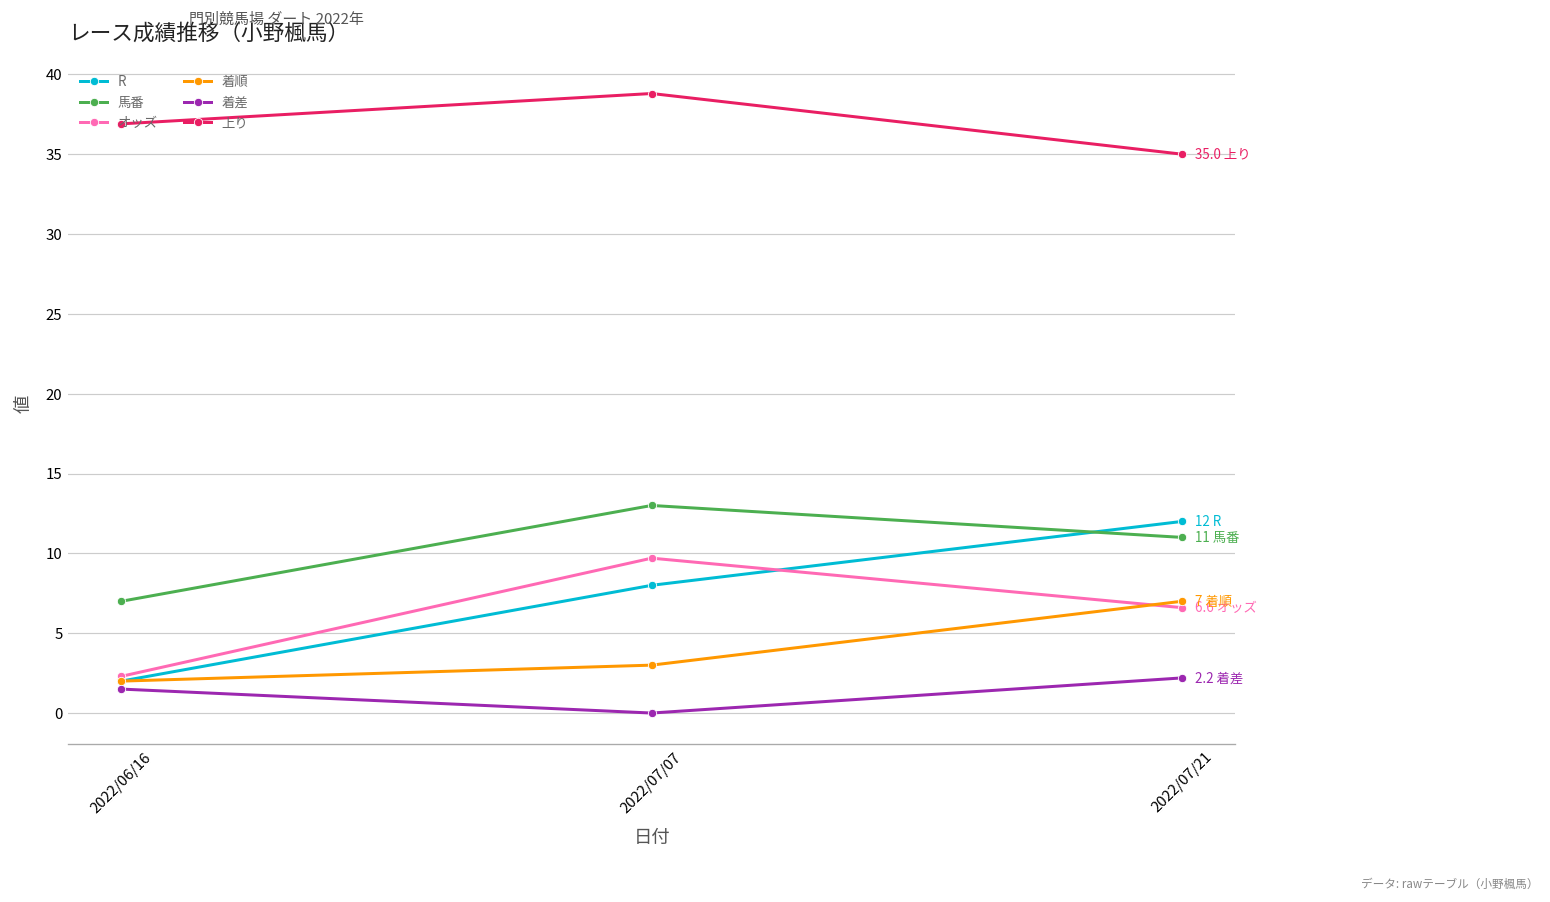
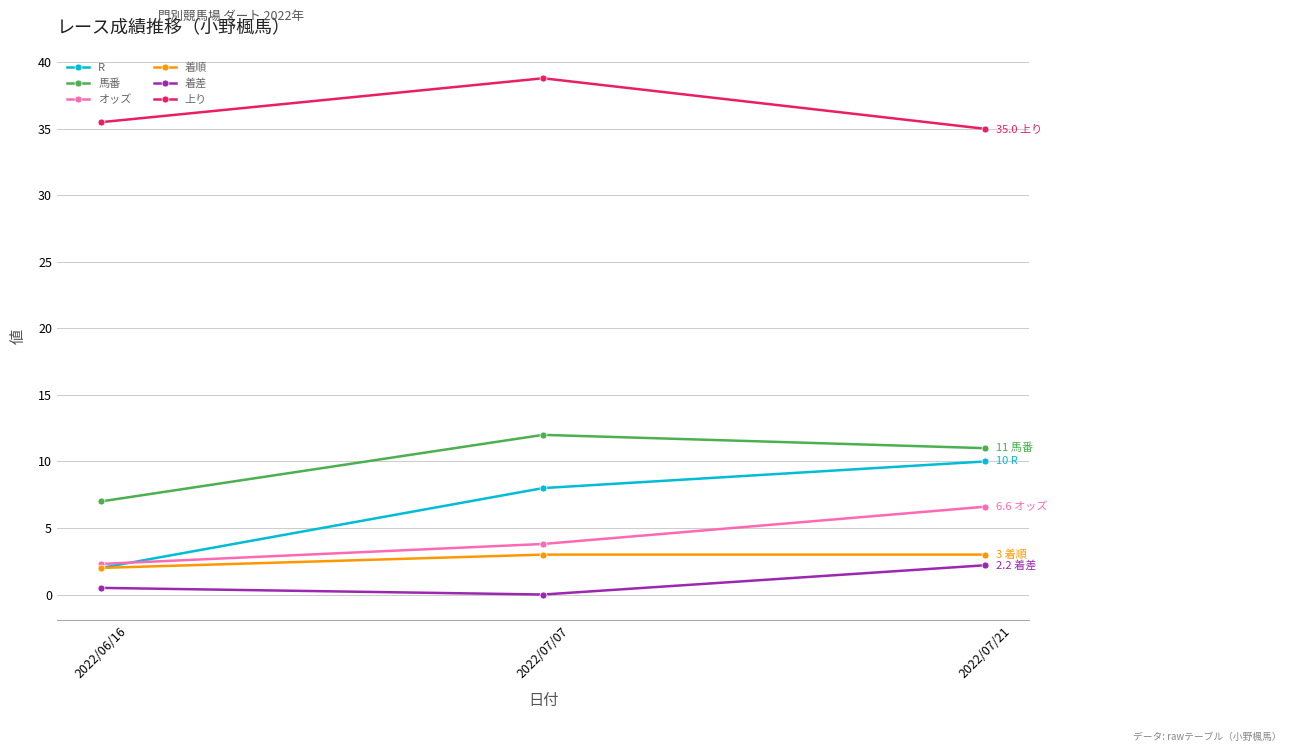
着差, 2022/06/16: 1.5 -> 0.5
上り, 2022/06/16: 36.9 -> 35.5
馬番, 2022/07/07: 13 -> 12
オッズ, 2022/07/07: 9.7 -> 3.8
R, 2022/07/21: 12 -> 10
着順, 2022/07/21: 7 -> 3
